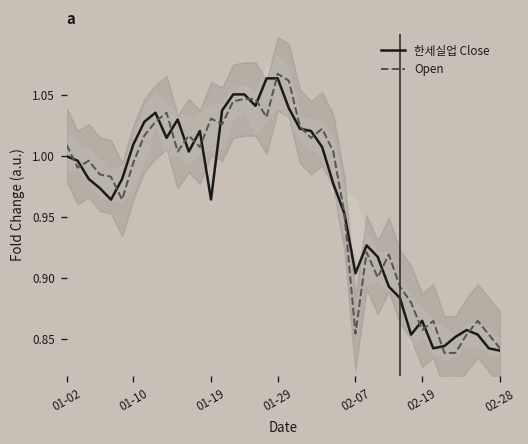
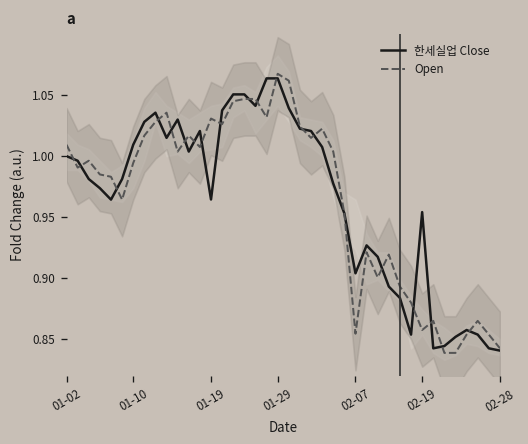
한세실업 Close, 02-19: 0.865 -> 0.954
